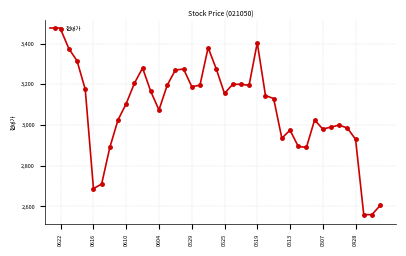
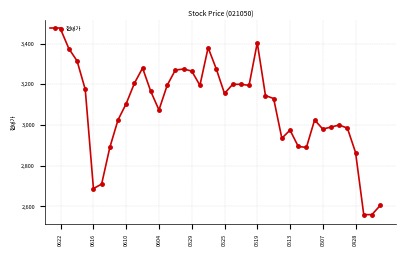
0529: 3,190 -> 3,270
0428: 2,930 -> 2,870
